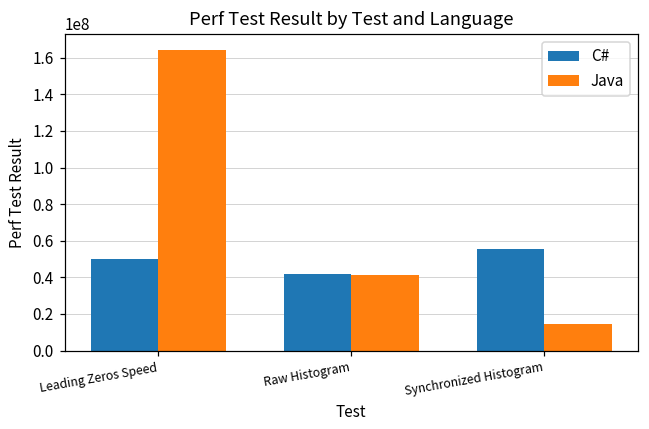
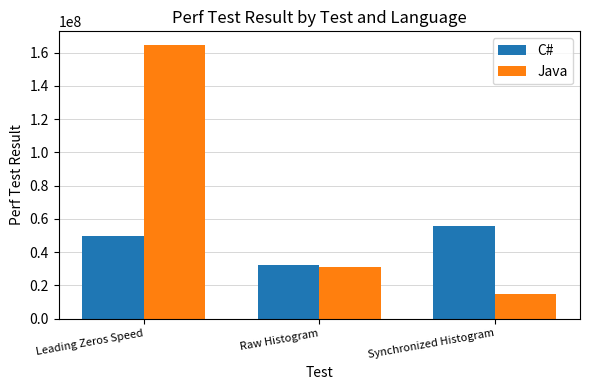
C#, Raw Histogram: 42000000 -> 32000000
Java, Raw Histogram: 41000000 -> 31000000
